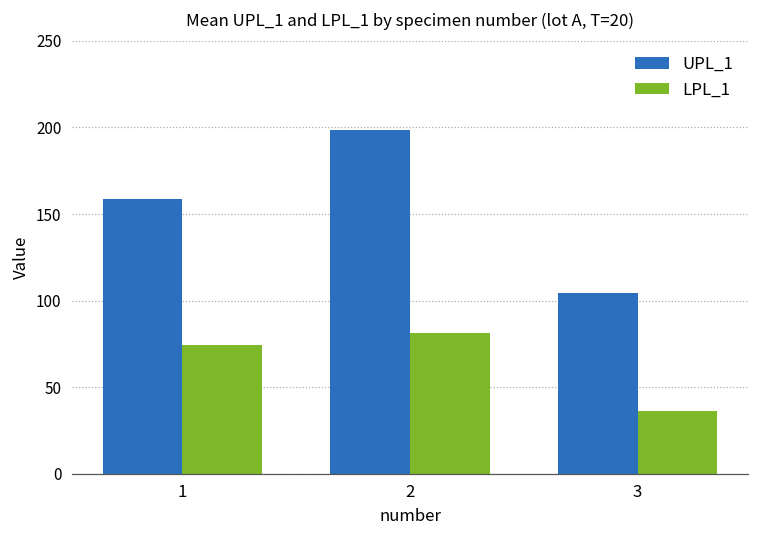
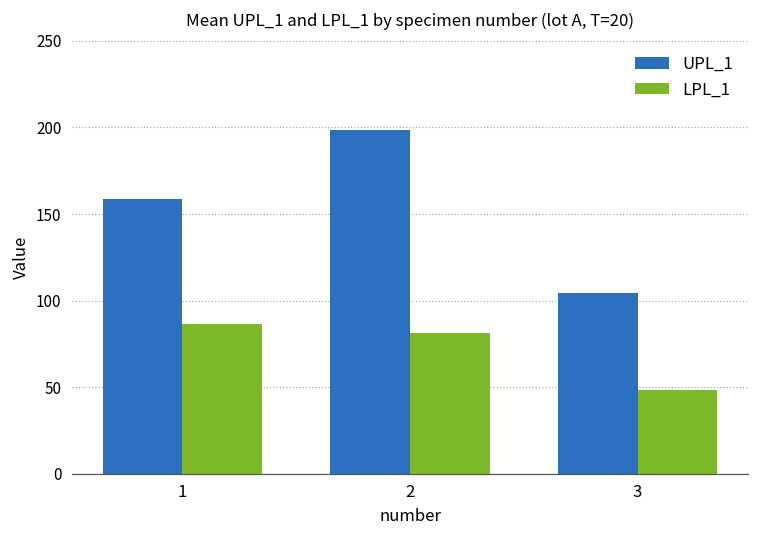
LPL_1, 1: 74 -> 86
LPL_1, 3: 36 -> 48
